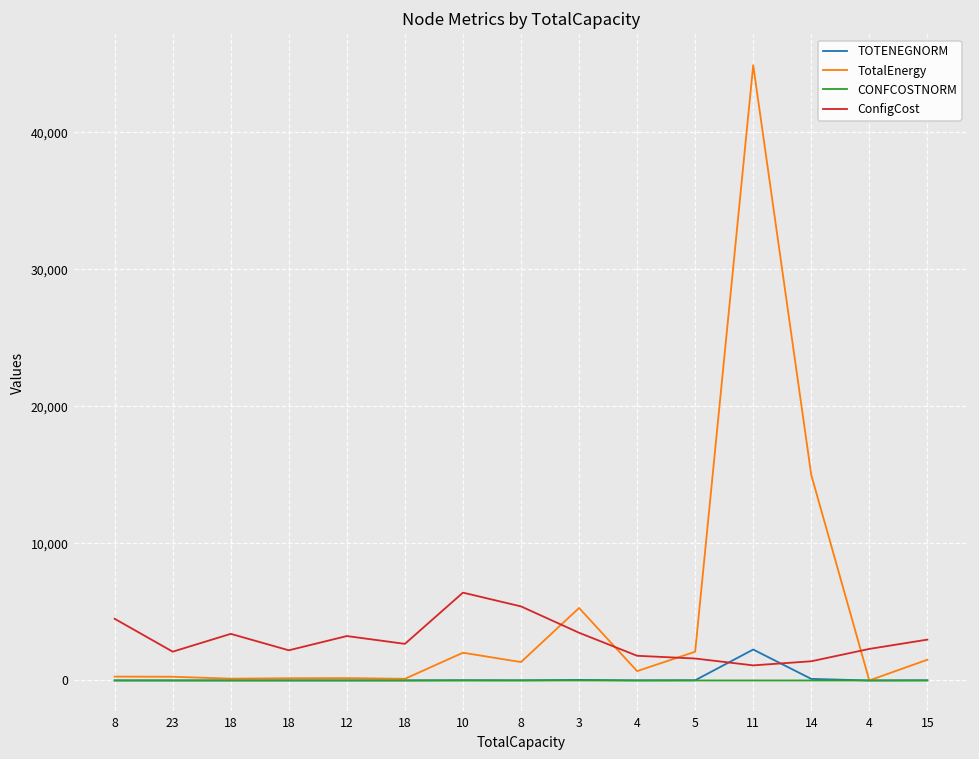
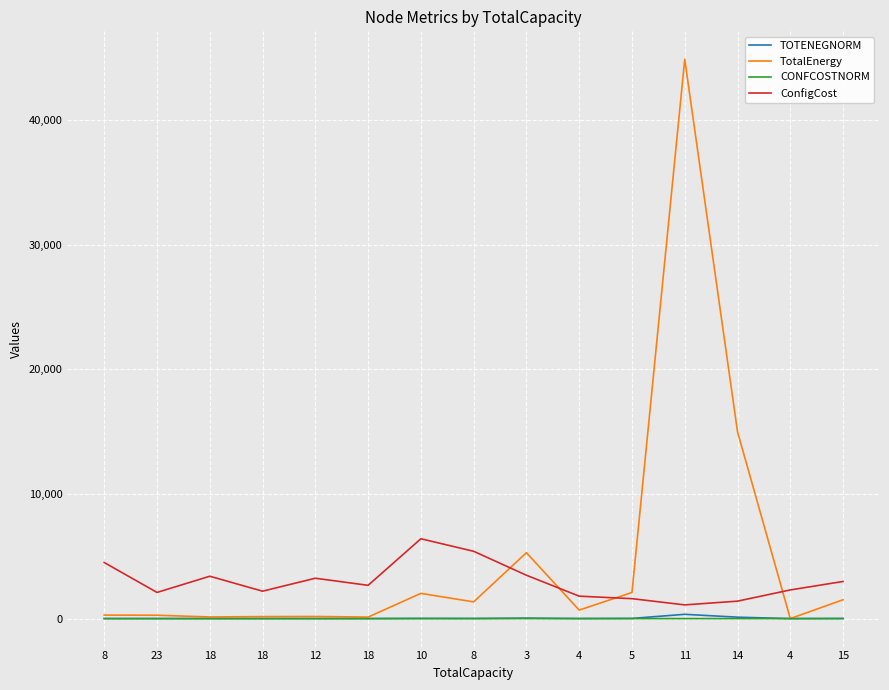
TOTENEGNORM, 11: 2,300 -> 300
